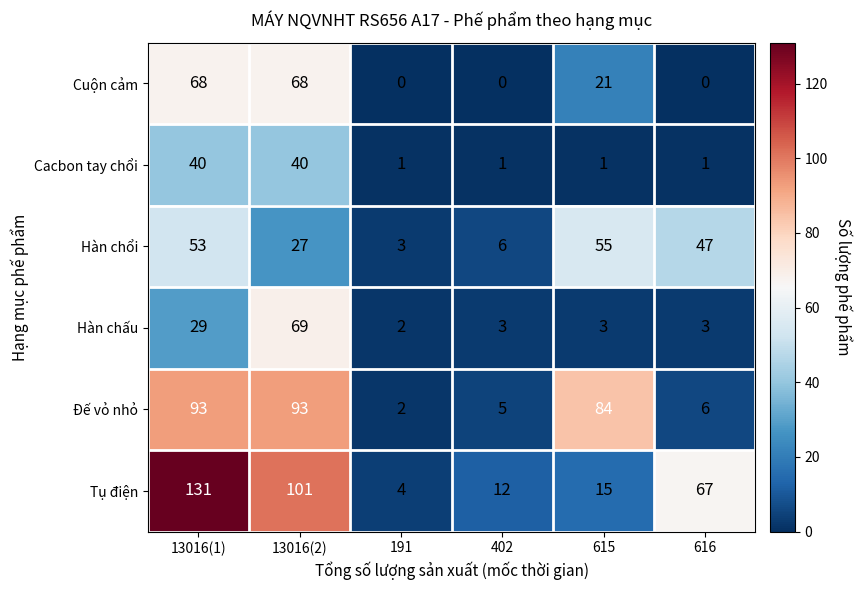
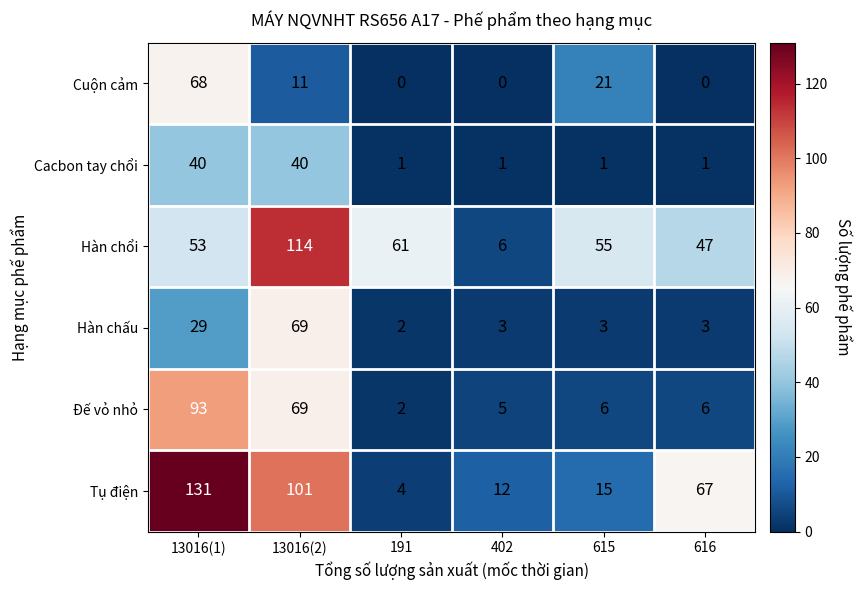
Cuộn cảm, 13016(2): 68 -> 11
Hàn chổi, 13016(2): 27 -> 114
Hàn chổi, 191: 3 -> 61
Đế vỏ nhỏ, 13016(2): 93 -> 69
Đế vỏ nhỏ, 615: 84 -> 6
